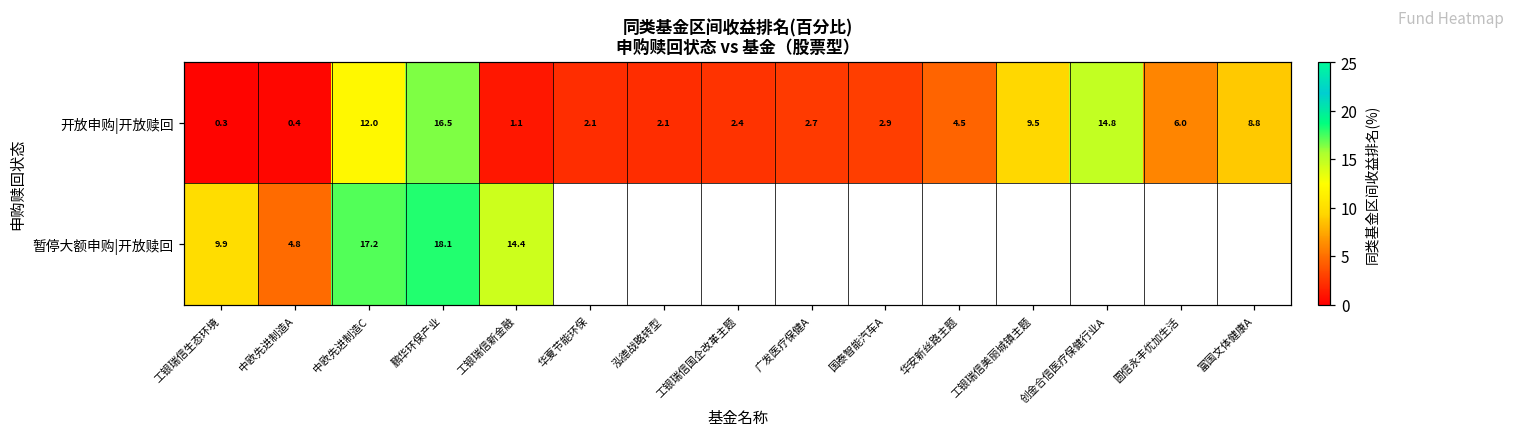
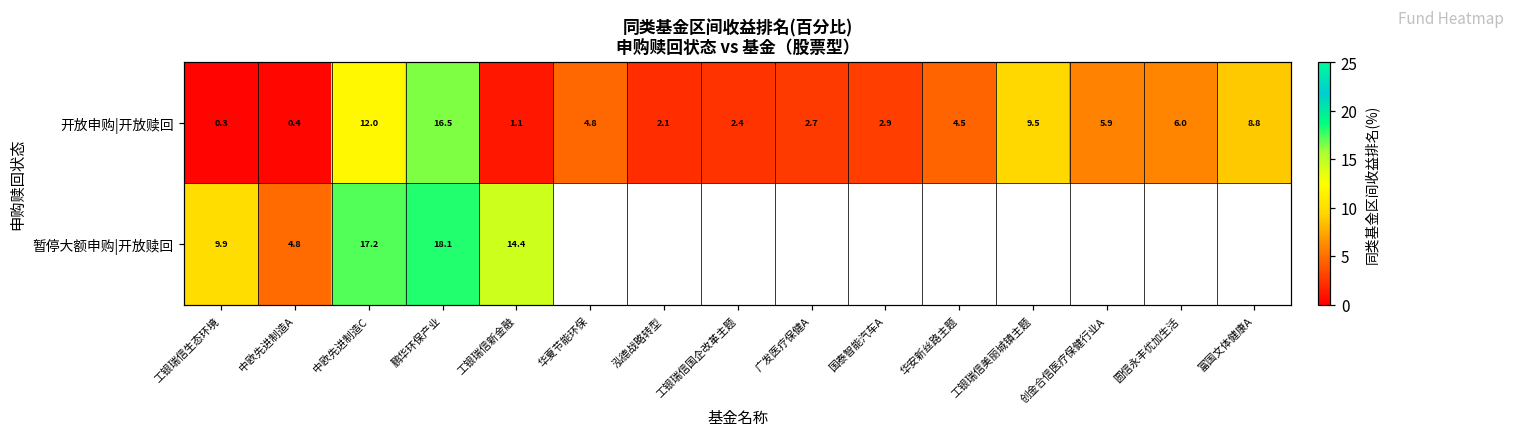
开放申购|开放赎回, 华夏节能环保: 2.1 -> 4.8
开放申购|开放赎回, 创金合信医疗保健行业A: 14.8 -> 5.9
